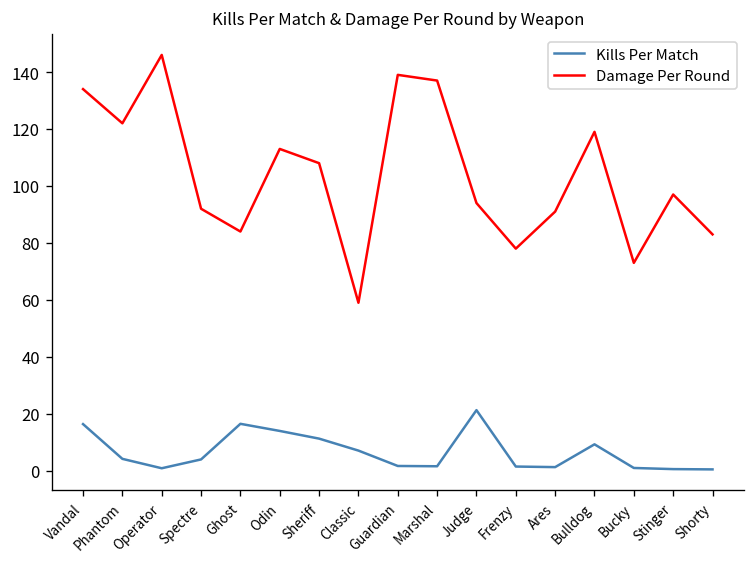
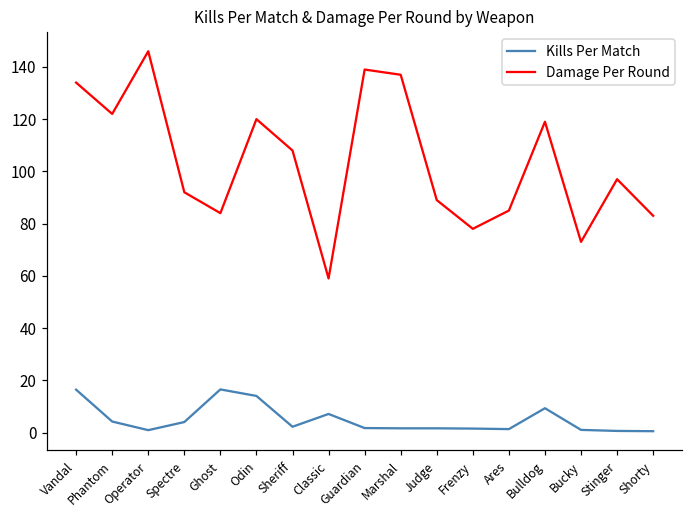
Damage Per Round, Odin: 113 -> 120
Kills Per Match, Sheriff: 11 -> 2
Kills Per Match, Judge: 21 -> 2
Damage Per Round, Judge: 94 -> 89
Damage Per Round, Ares: 91 -> 85
